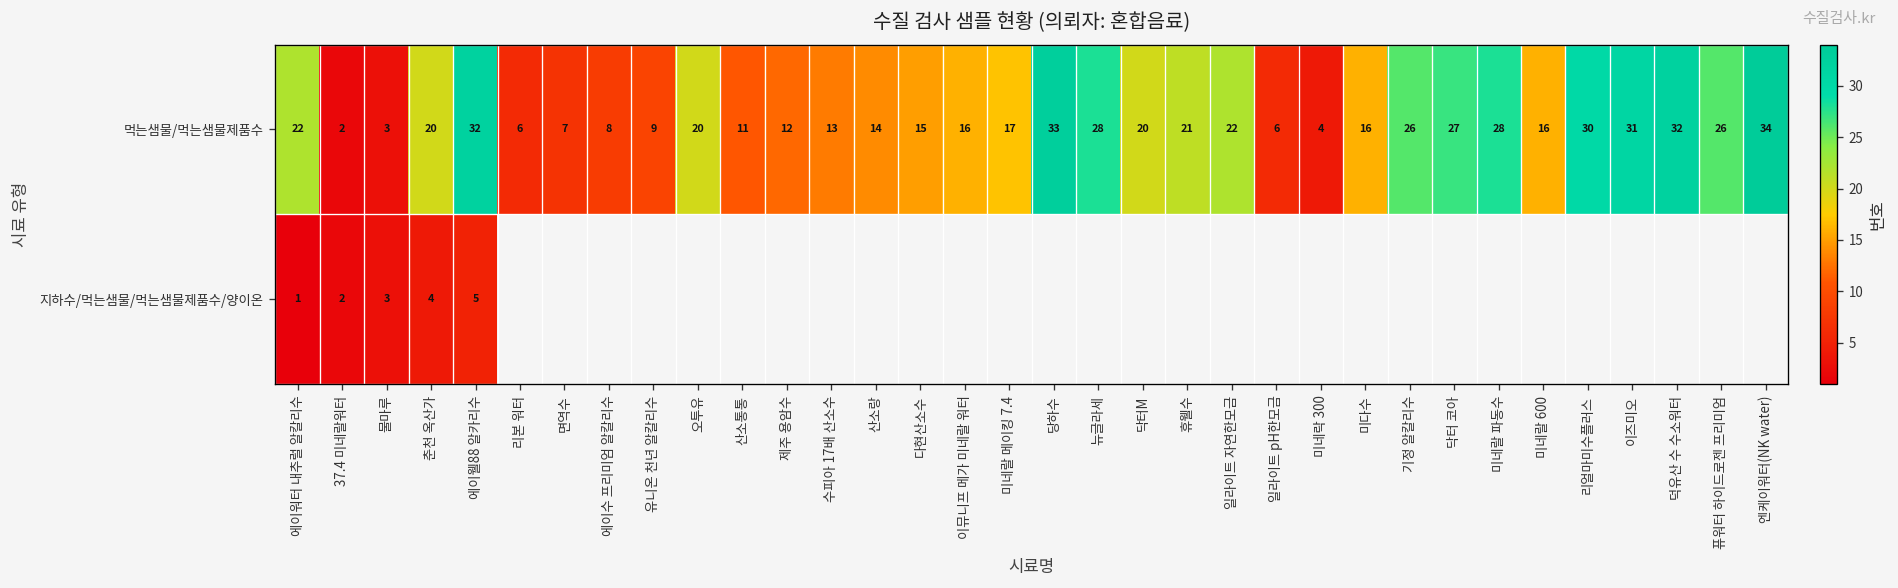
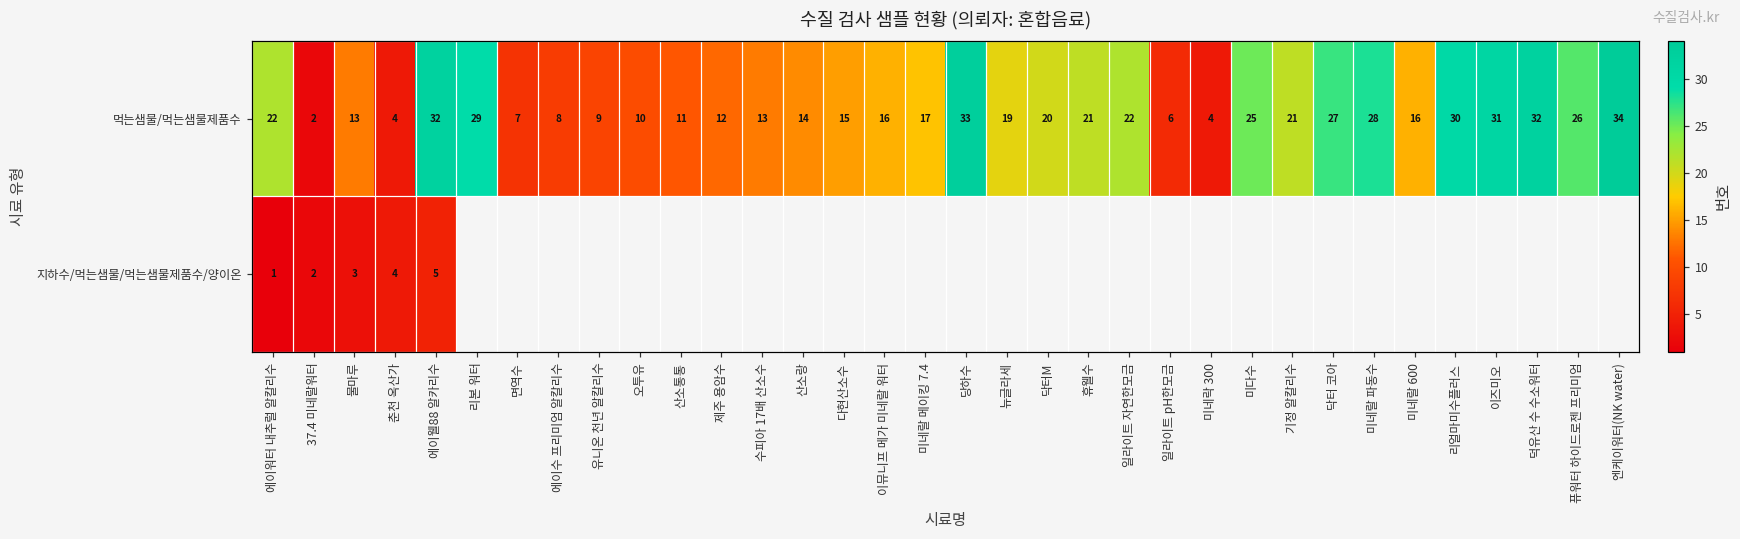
먹는샘물/먹는샘물제품수, 물마루: 3 -> 13
먹는샘물/먹는샘물제품수, 춘천 옥산가: 20 -> 4
먹는샘물/먹는샘물제품수, 리본 워터: 6 -> 29
먹는샘물/먹는샘물제품수, 오투유: 20 -> 10
먹는샘물/먹는샘물제품수, 뉴글라세: 28 -> 19
먹는샘물/먹는샘물제품수, 미다수: 16 -> 25
먹는샘물/먹는샘물제품수, 기정 알칼리수: 26 -> 21
